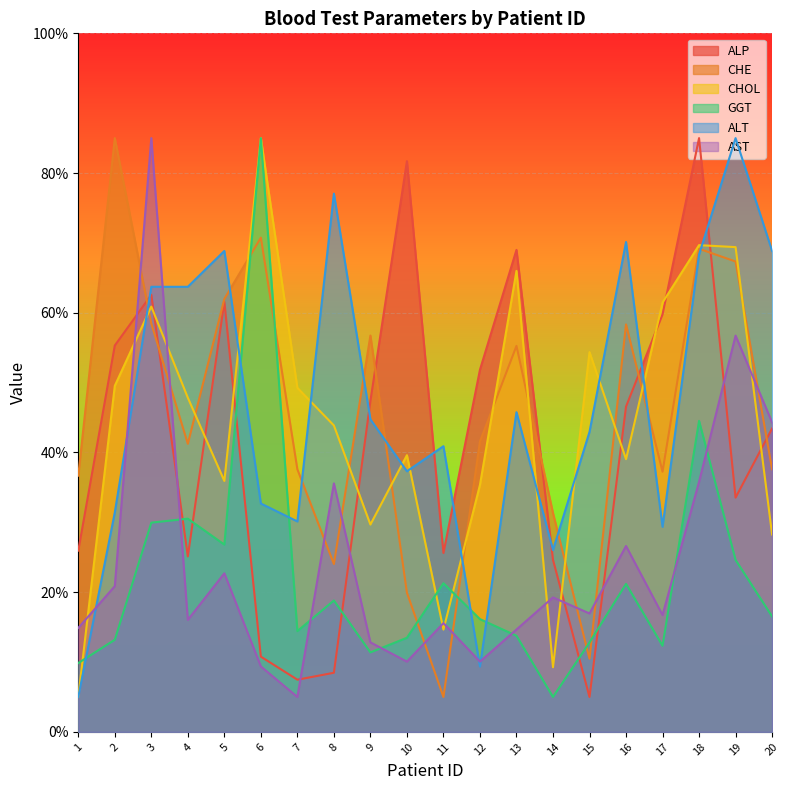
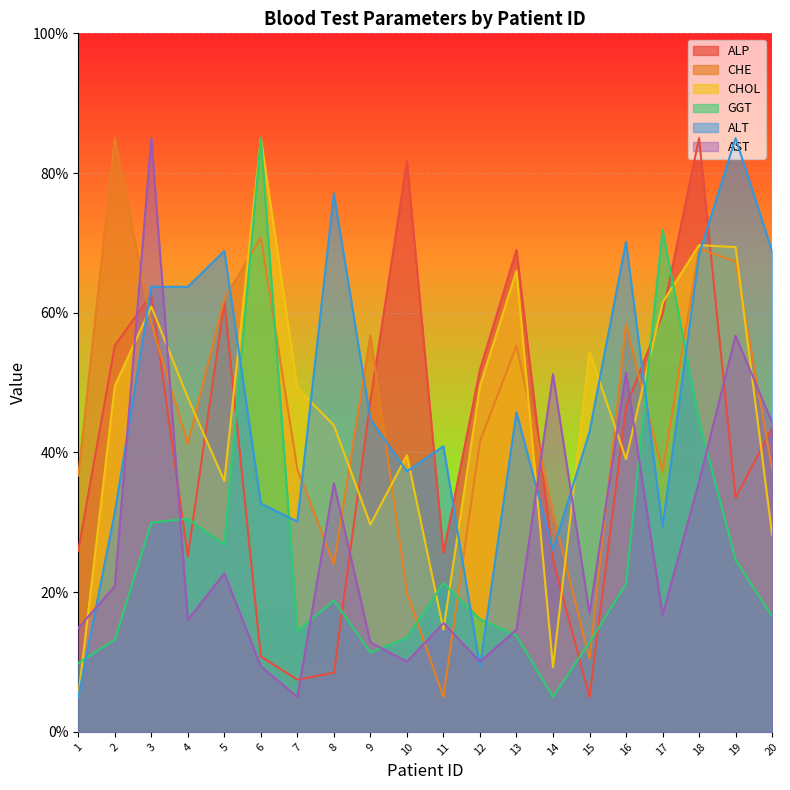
CHOL, 12: 35% -> 50%
AST, 14: 19% -> 51%
AST, 16: 27% -> 51%
GGT, 17: 12% -> 72%
